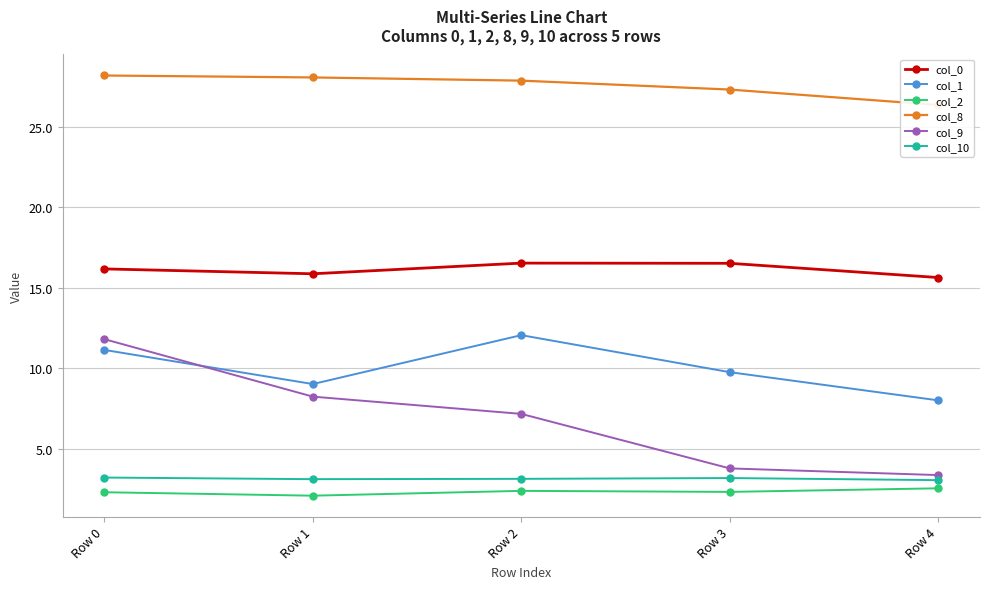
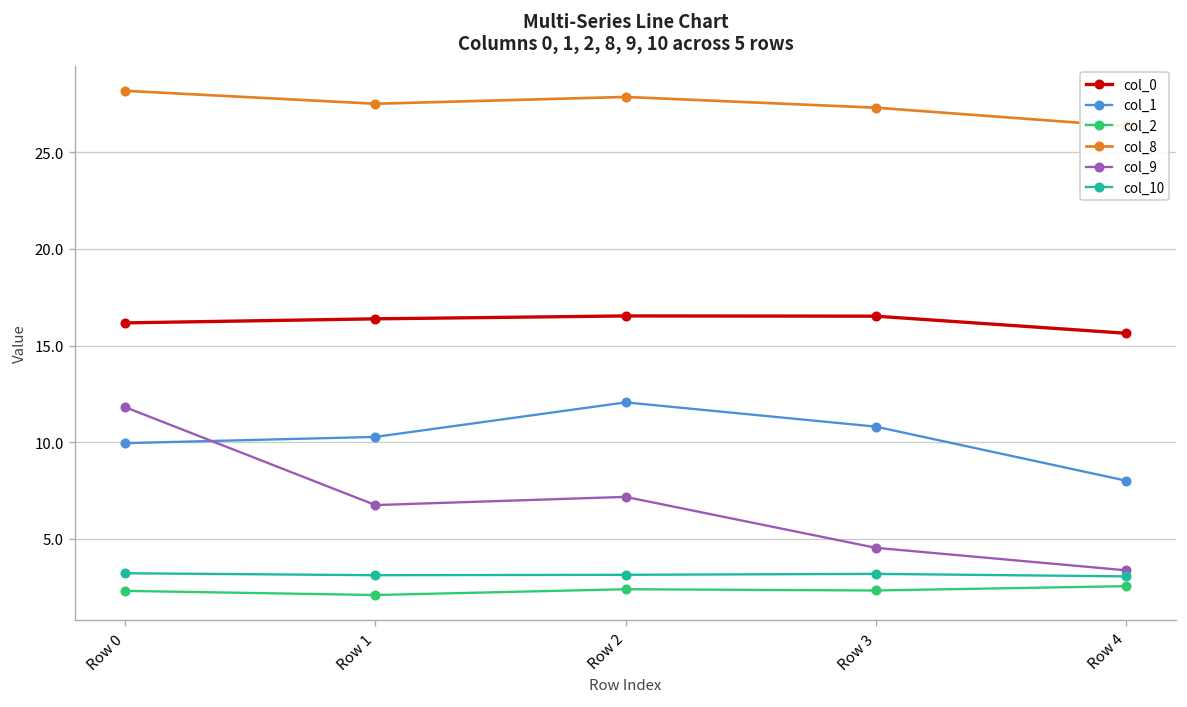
col_1, Row 0: 11.1 -> 10.0
col_0, Row 1: 15.9 -> 16.4
col_1, Row 1: 9.0 -> 10.3
col_8, Row 1: 28.1 -> 27.5
col_9, Row 1: 8.2 -> 6.7
col_1, Row 3: 9.8 -> 10.8
col_9, Row 3: 3.8 -> 4.5
